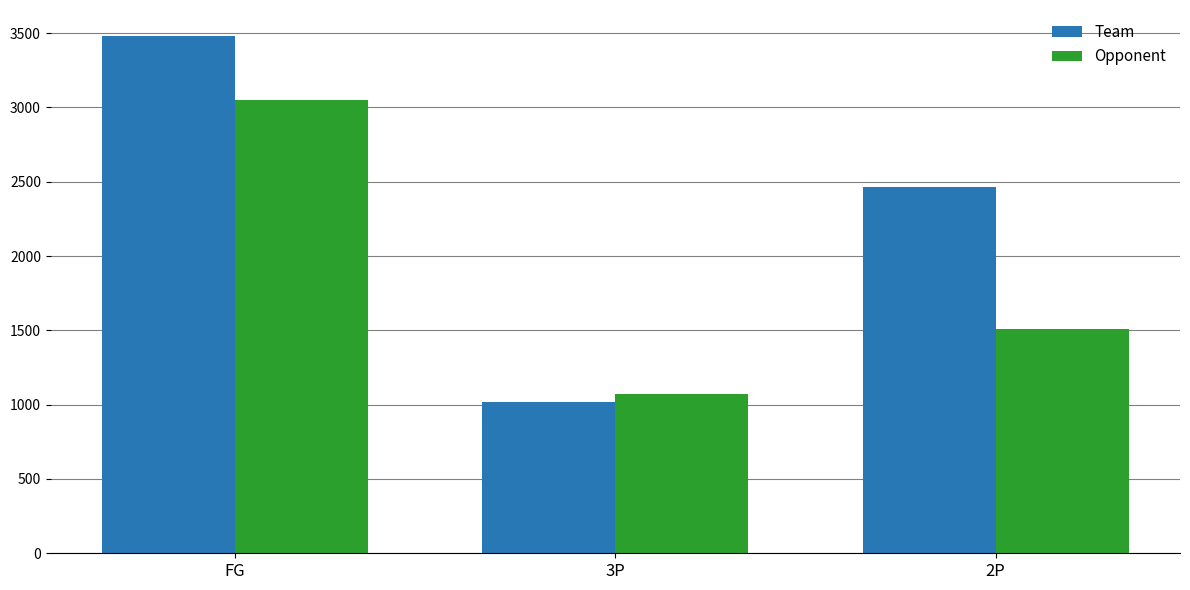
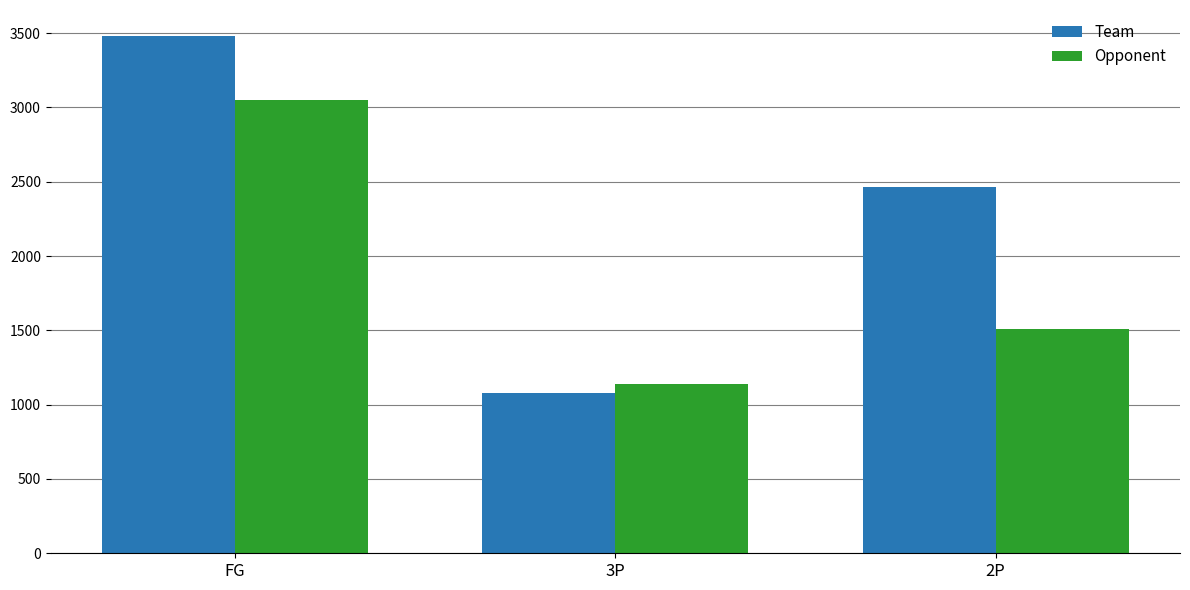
Team, 3P: 1020 -> 1080
Opponent, 3P: 1070 -> 1140
